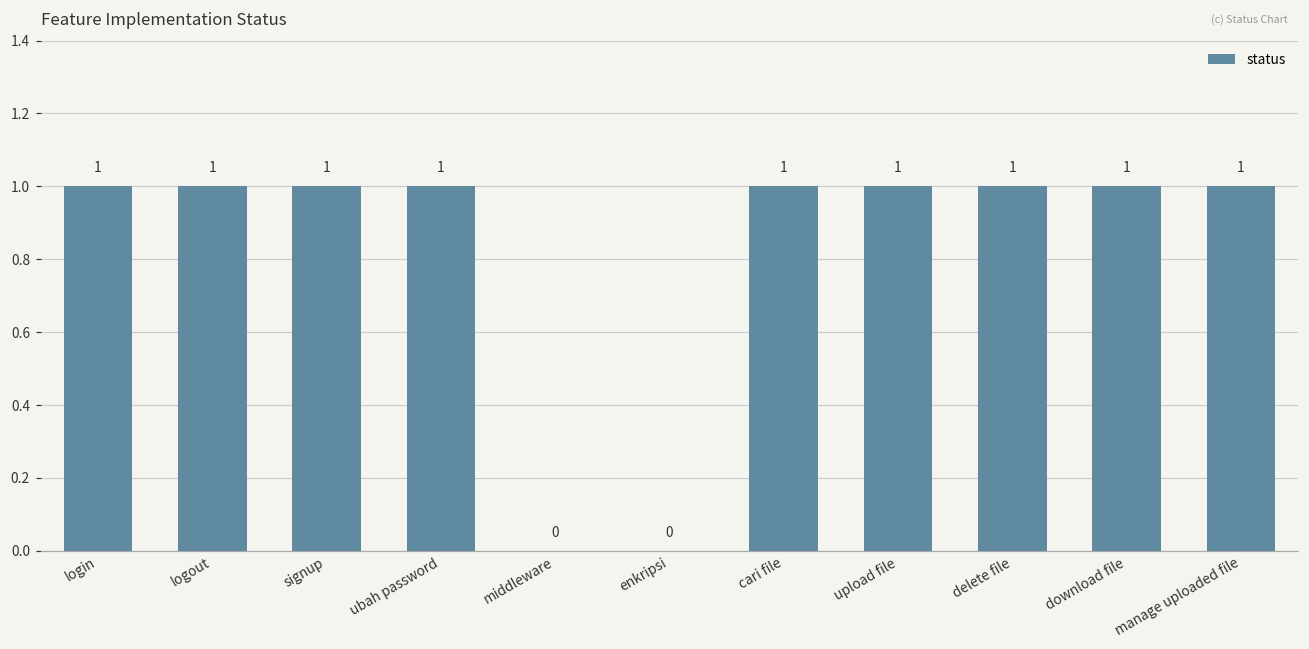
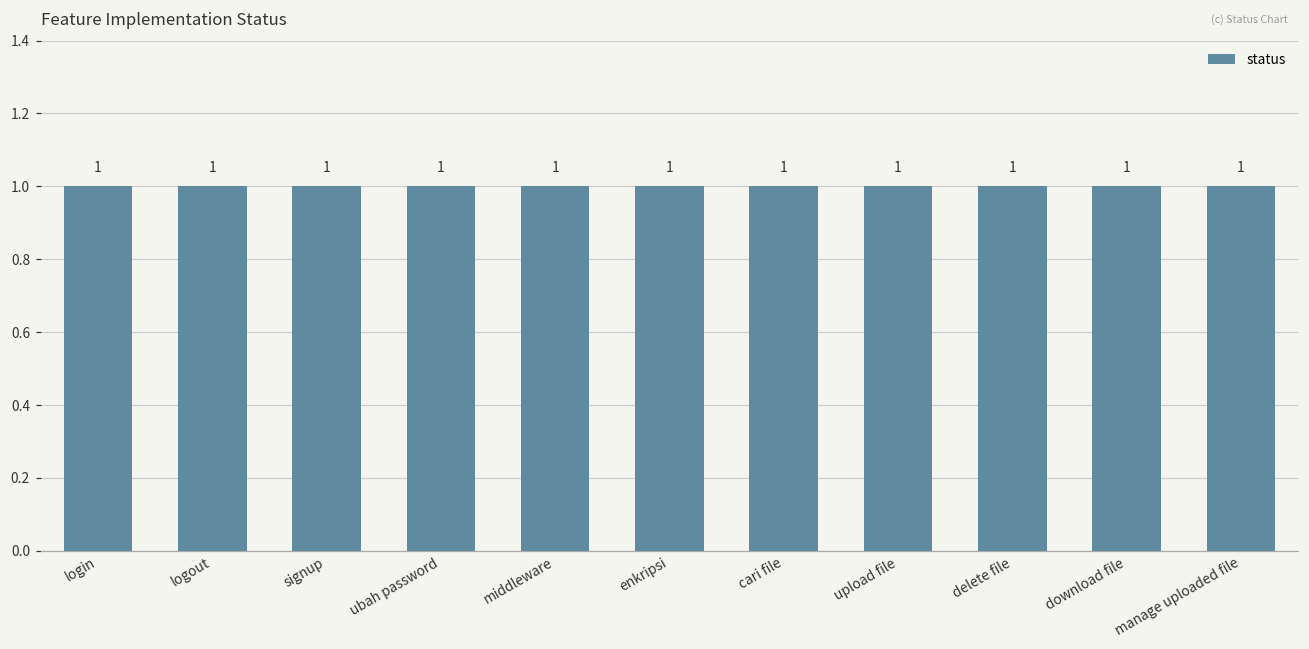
middleware: 0 -> 1
enkripsi: 0 -> 1
